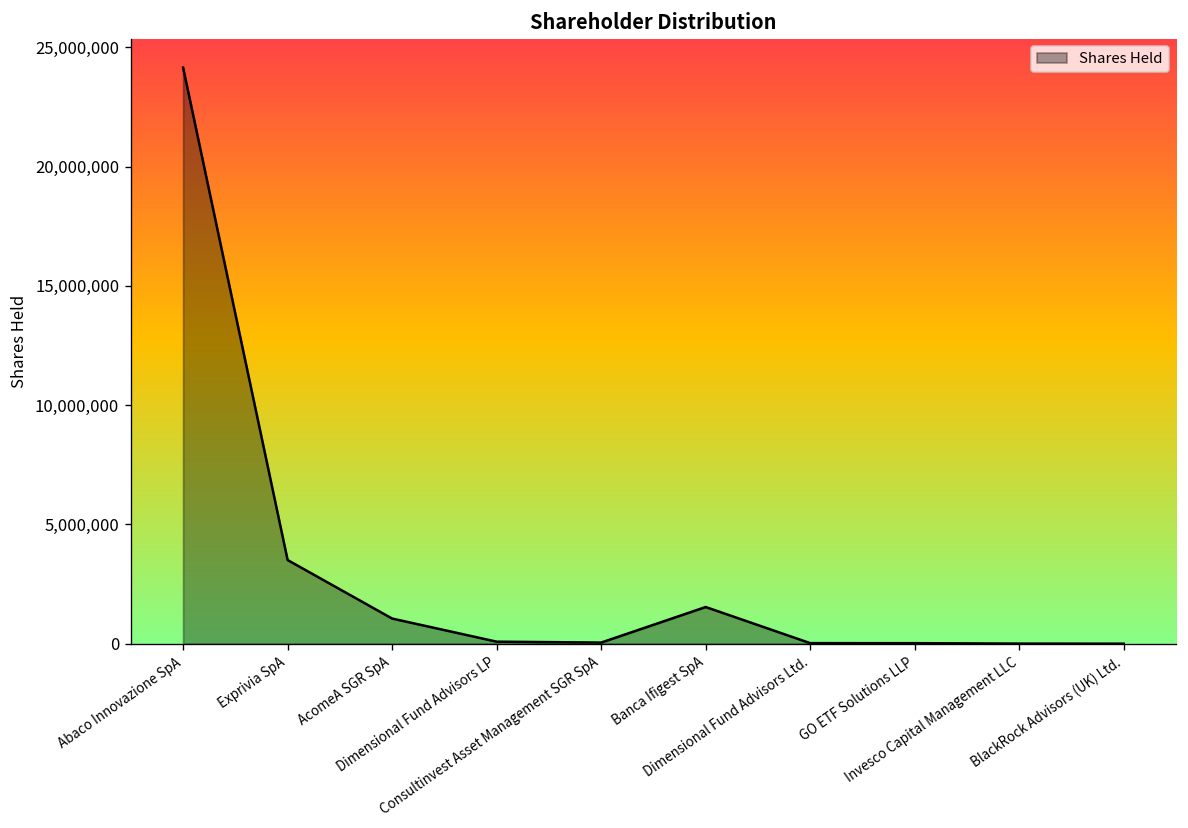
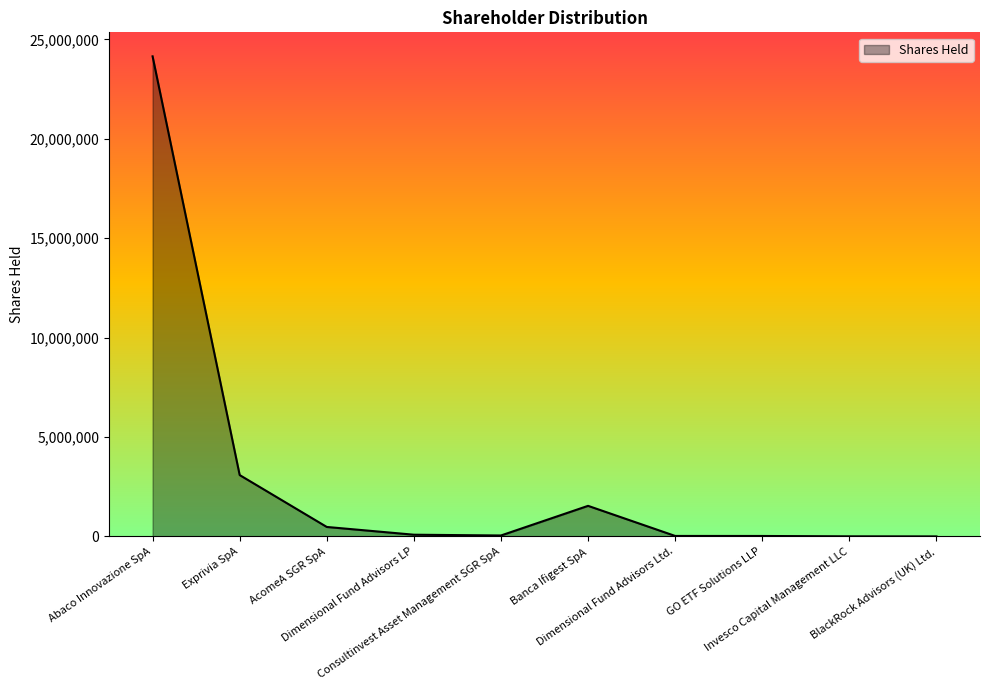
Exprivia SpA: 3,500,000 -> 3,100,000
AcomeA SGR SpA: 1,100,000 -> 500,000
